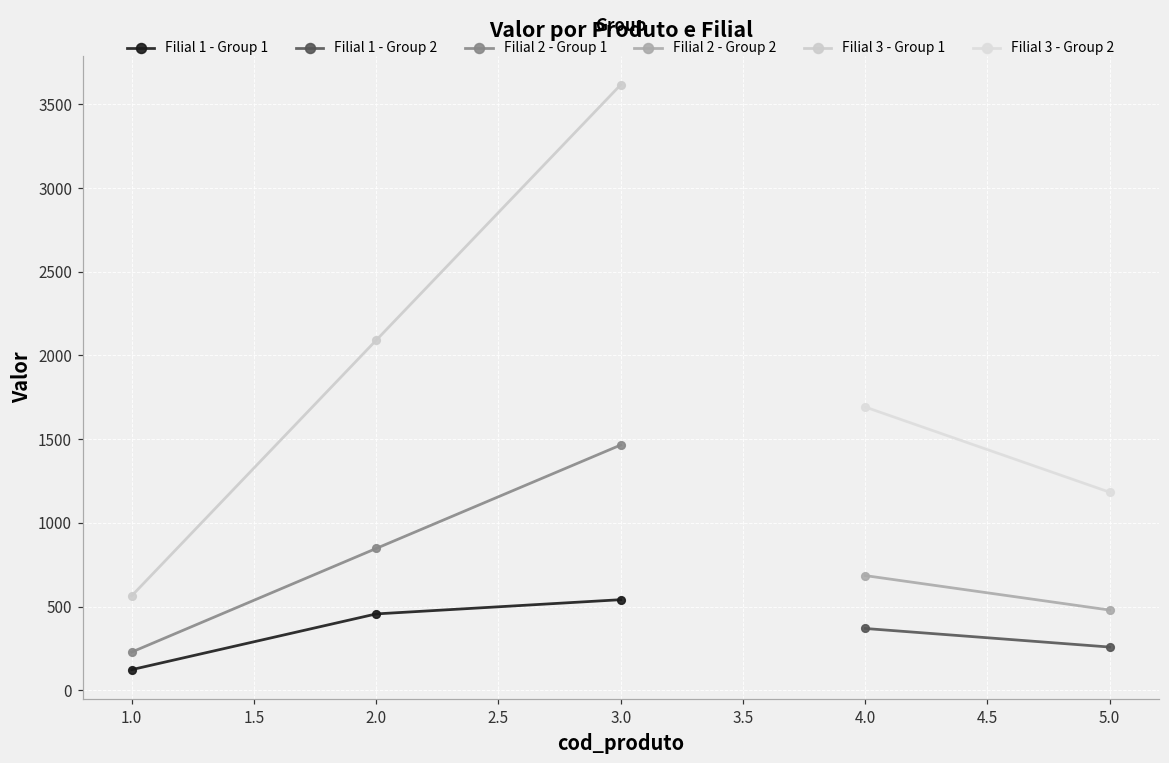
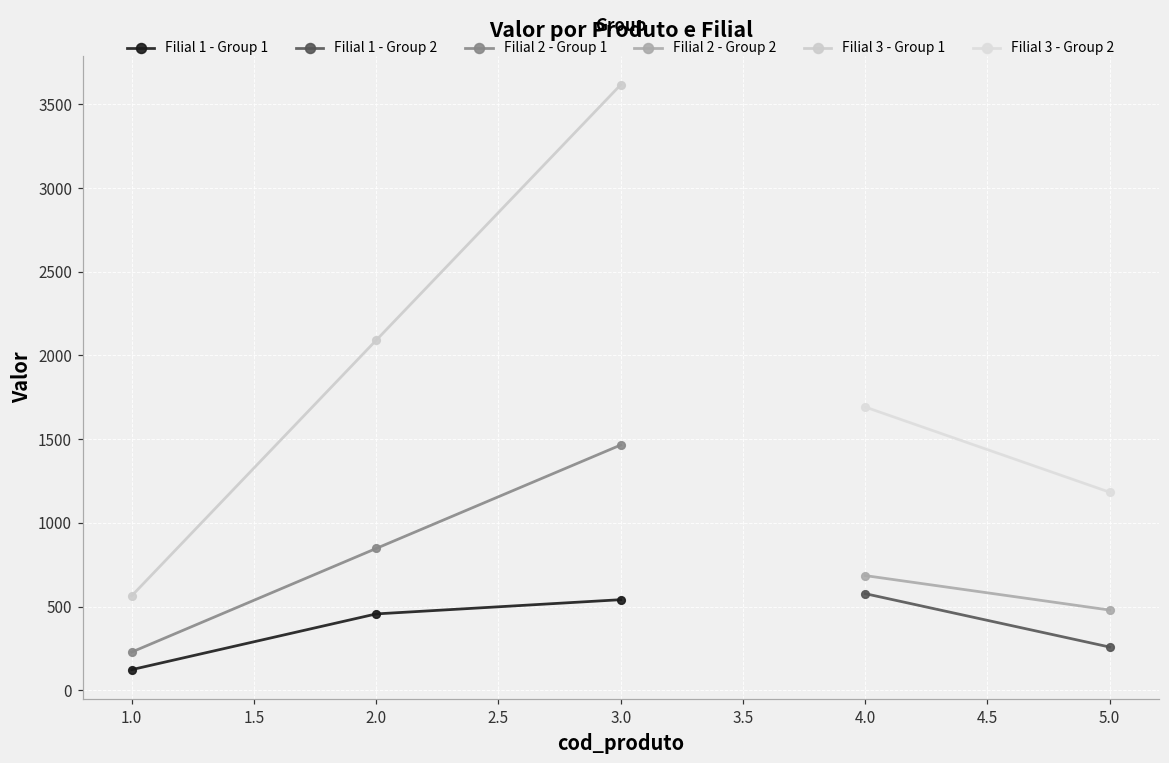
Filial 1 - Group 2, 4.0: 370 -> 580
